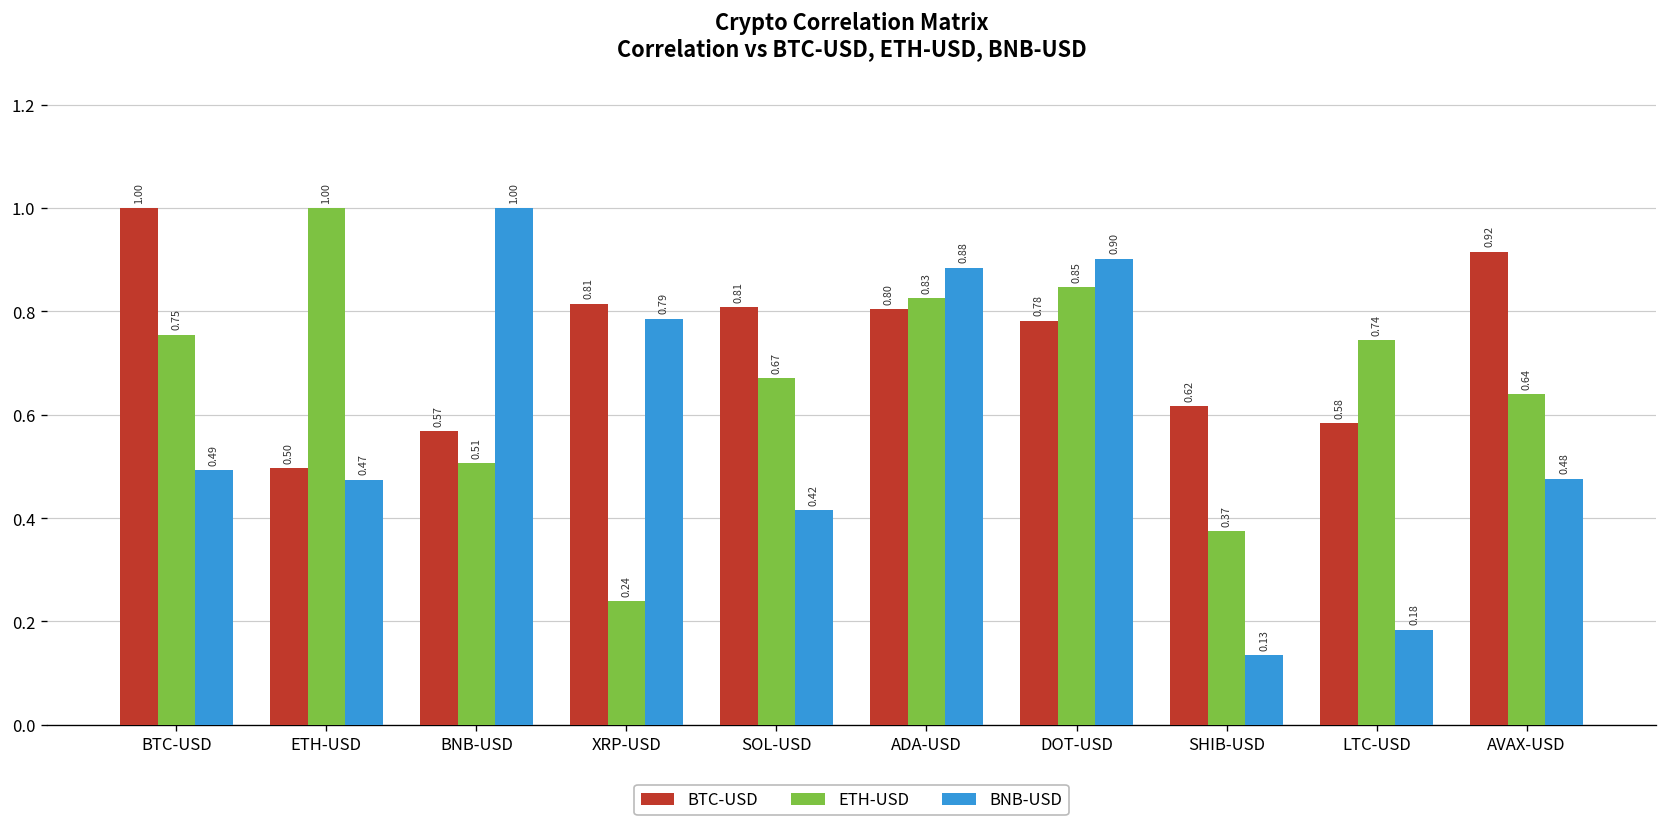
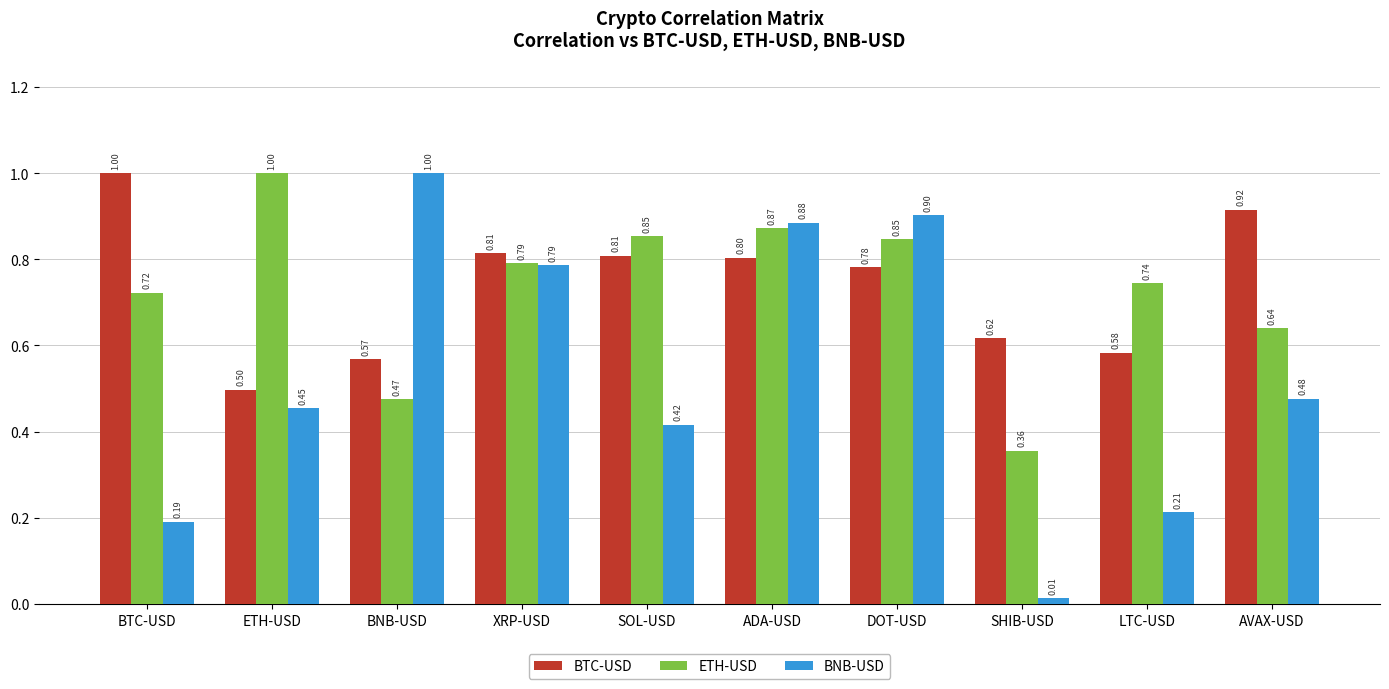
ETH-USD, BTC-USD: 0.75 -> 0.72
BNB-USD, BTC-USD: 0.49 -> 0.19
BNB-USD, ETH-USD: 0.47 -> 0.45
ETH-USD, BNB-USD: 0.51 -> 0.47
ETH-USD, XRP-USD: 0.24 -> 0.79
ETH-USD, SOL-USD: 0.67 -> 0.85
ETH-USD, ADA-USD: 0.83 -> 0.87
ETH-USD, SHIB-USD: 0.37 -> 0.36
BNB-USD, SHIB-USD: 0.13 -> 0.01
BNB-USD, LTC-USD: 0.18 -> 0.21
